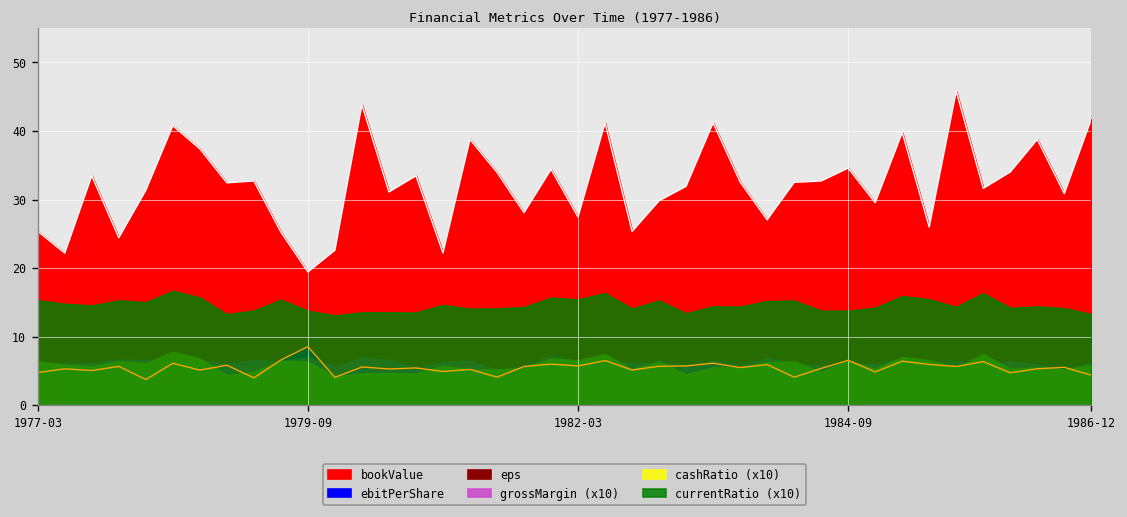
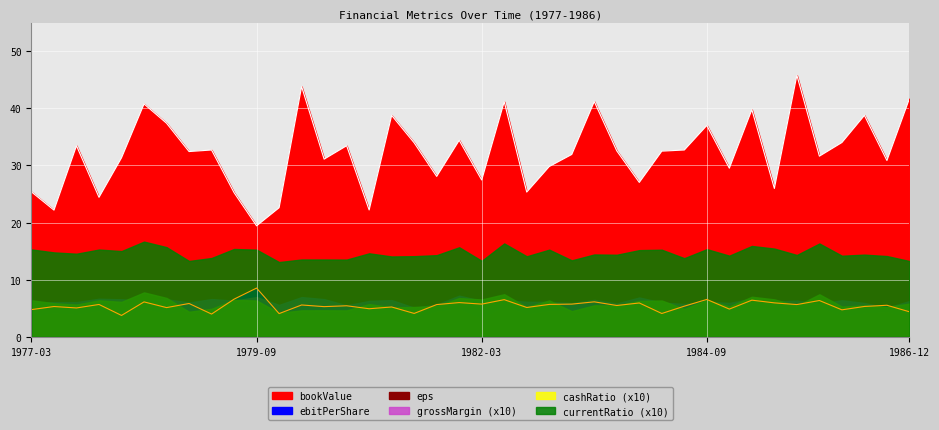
currentRatio (x10), 1979-09: 14 -> 15
currentRatio (x10), 1982-03: 15 -> 13
bookValue, 1984-09: 35 -> 37
currentRatio (x10), 1984-09: 14 -> 15
